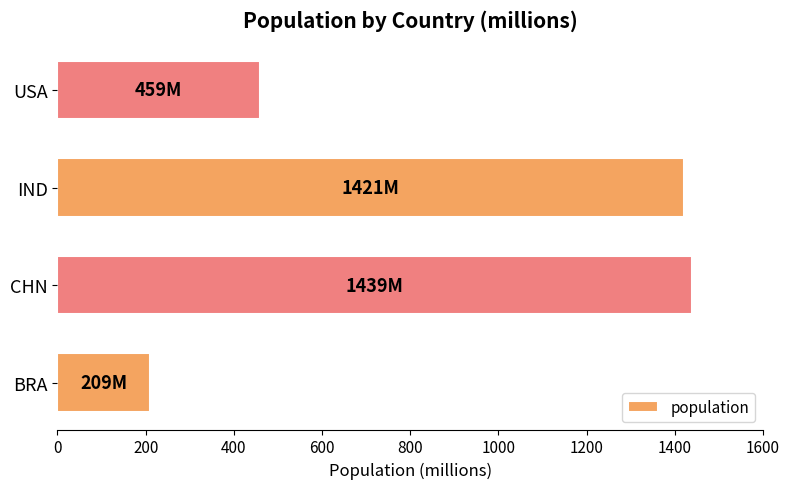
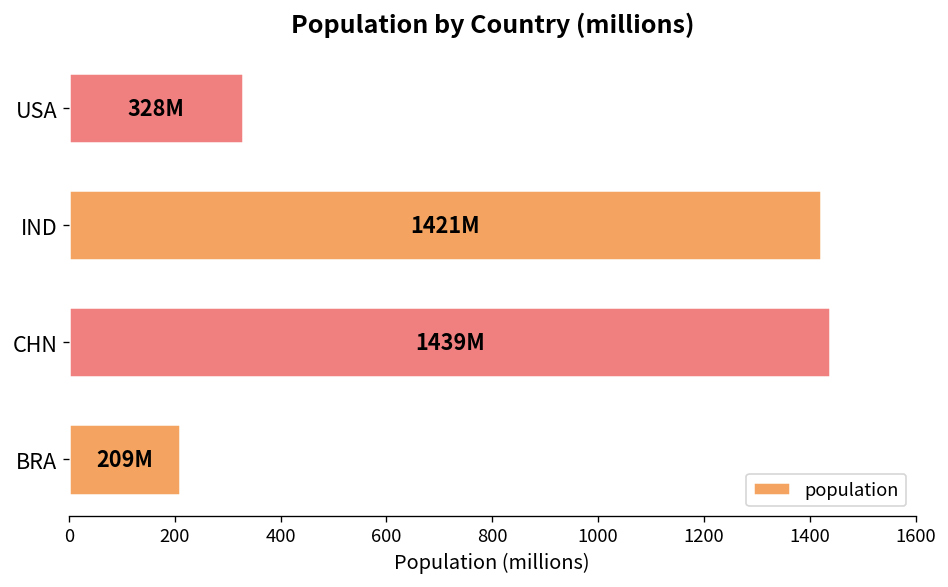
USA: 459M -> 328M
